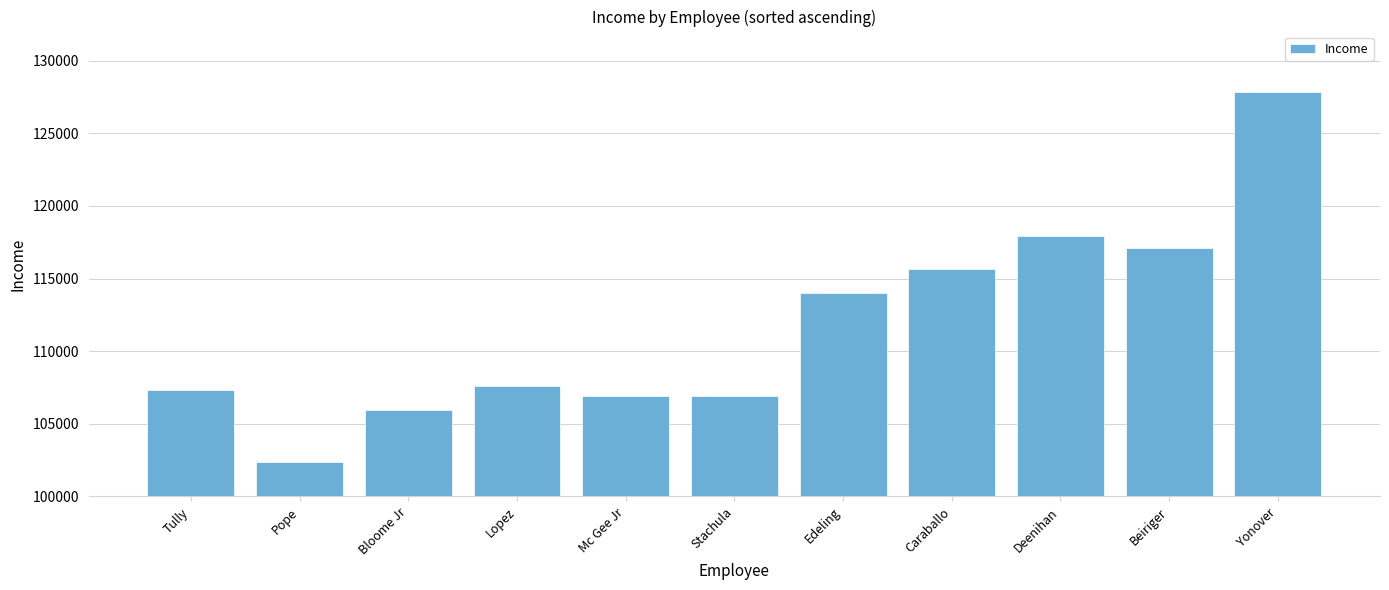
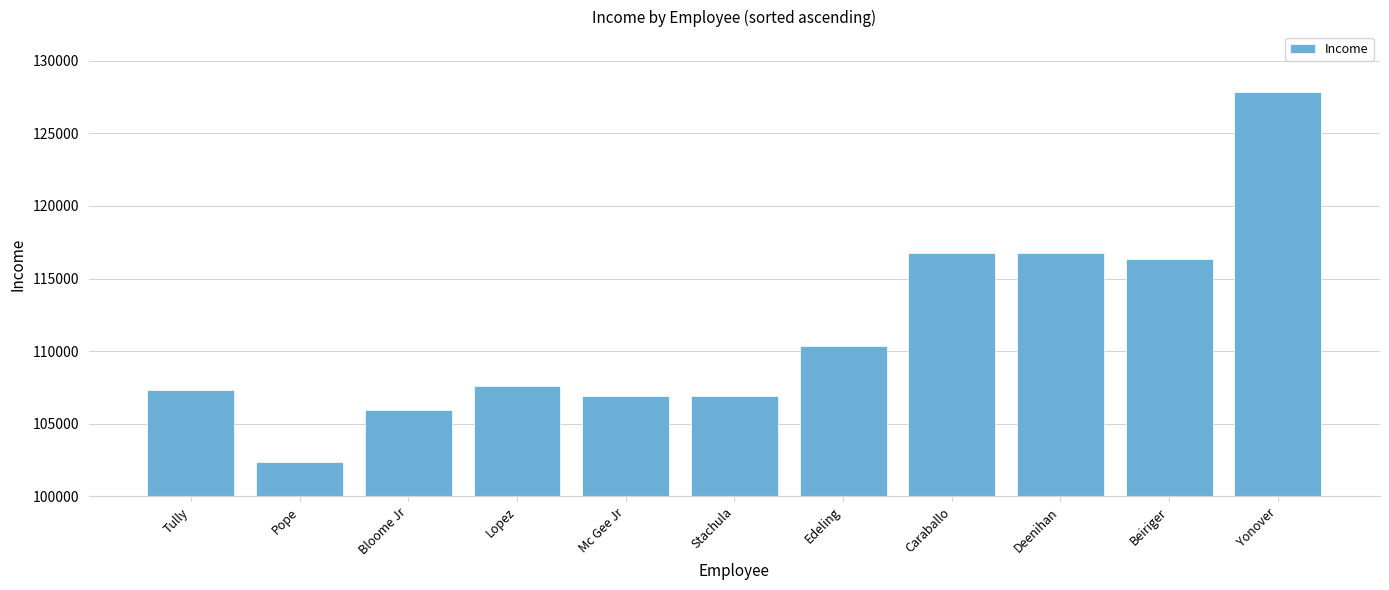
Edeling: 114000 -> 110400
Caraballo: 115600 -> 116700
Deenihan: 117900 -> 116700
Beiriger: 117100 -> 116300
